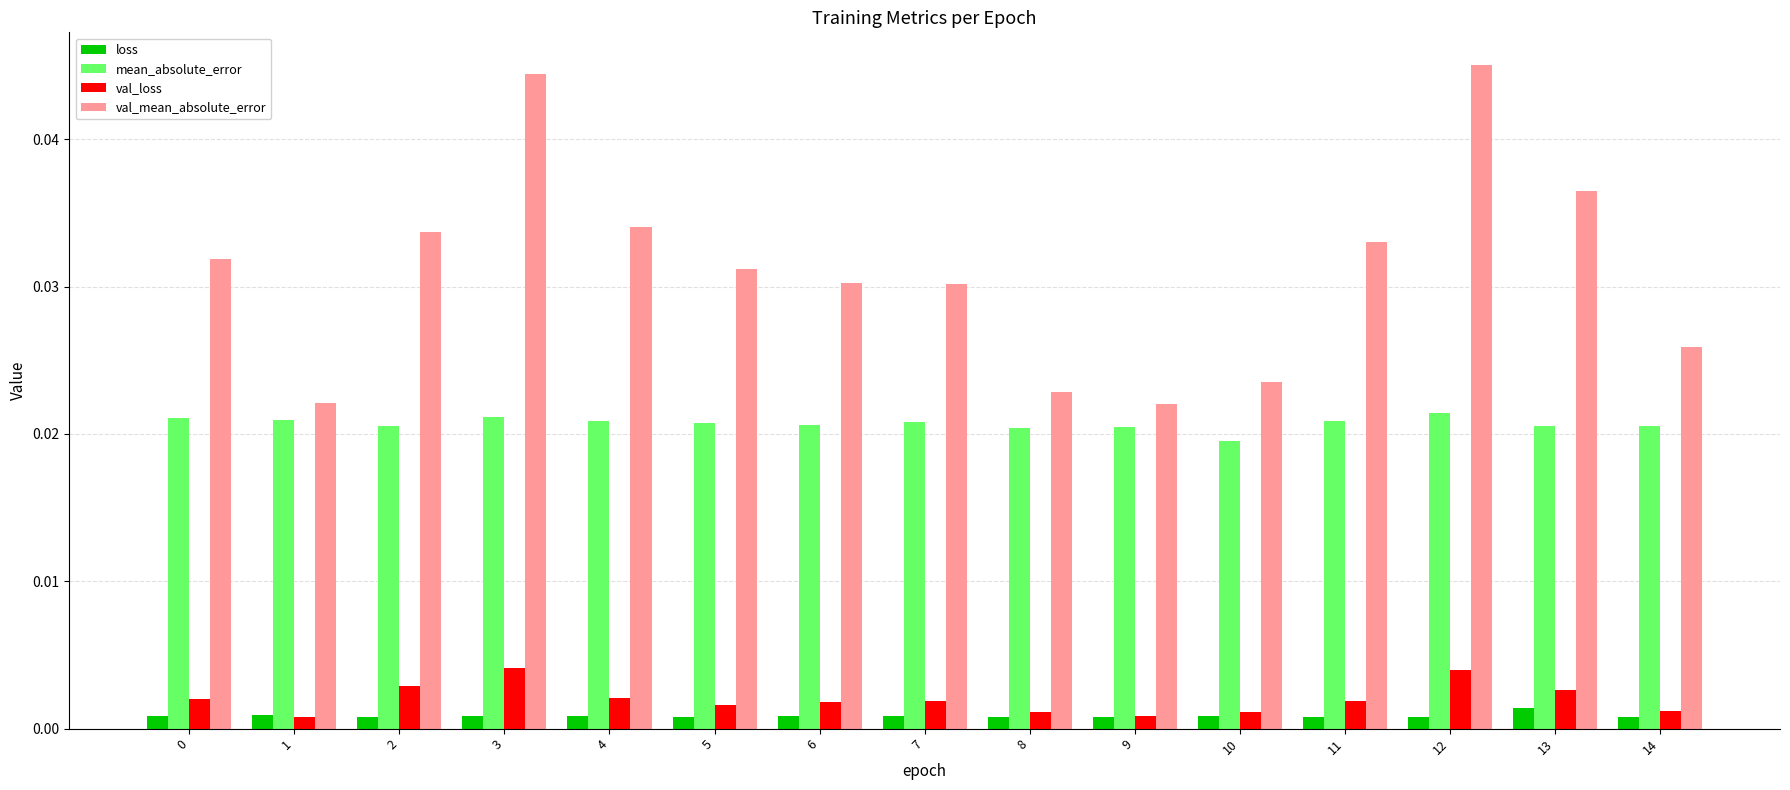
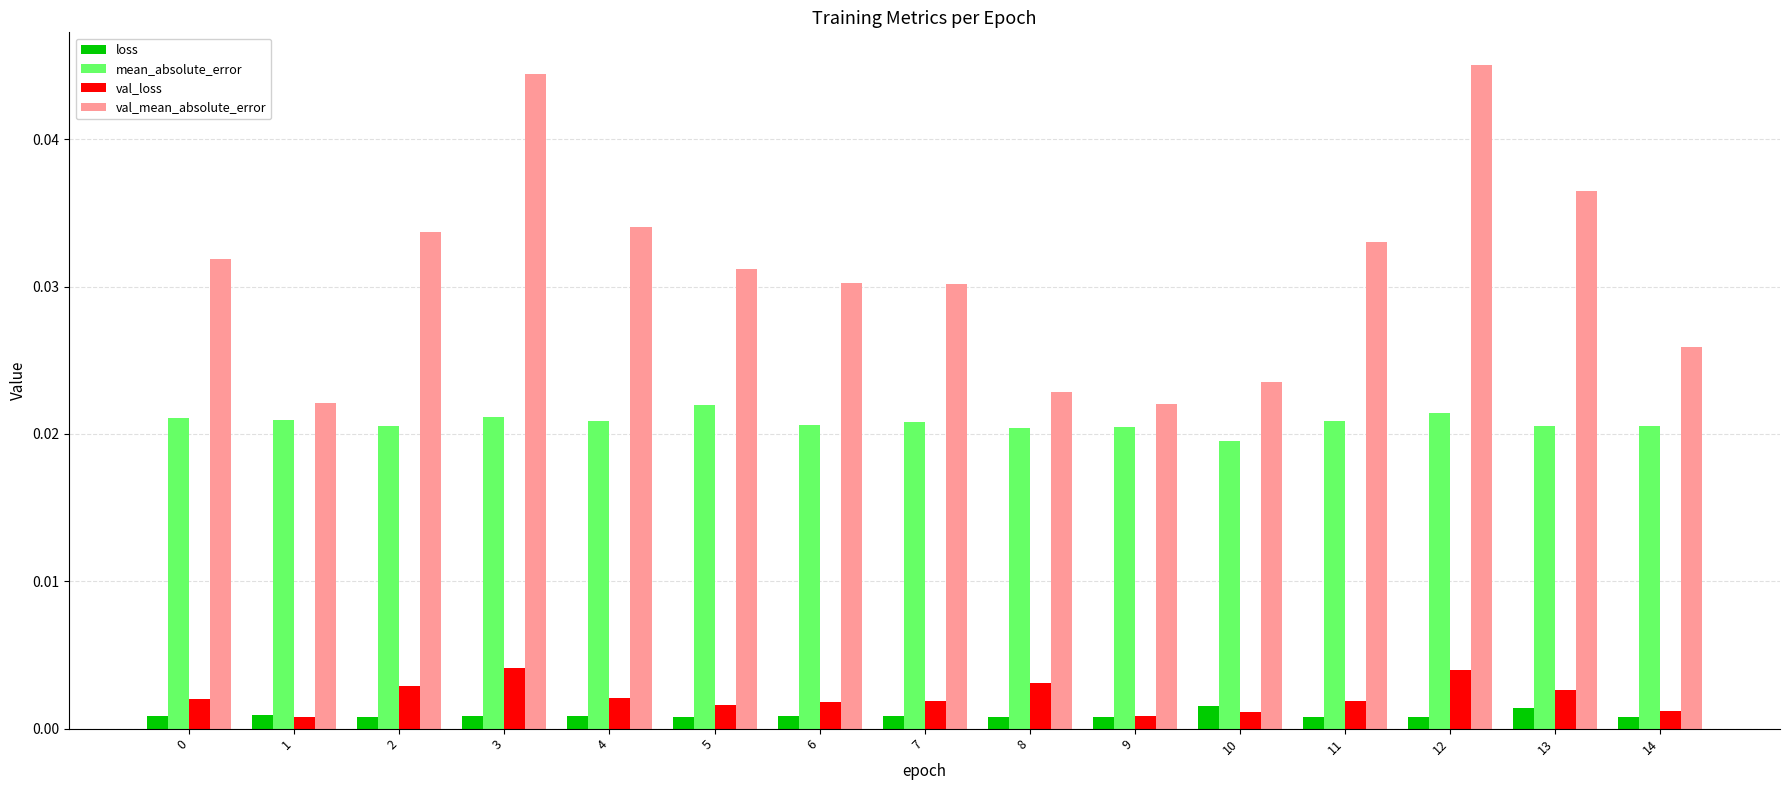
mean_absolute_error, 5: 0.0207 -> 0.0219
val_loss, 8: 0.0011 -> 0.0031
loss, 10: 0.0008 -> 0.0015
